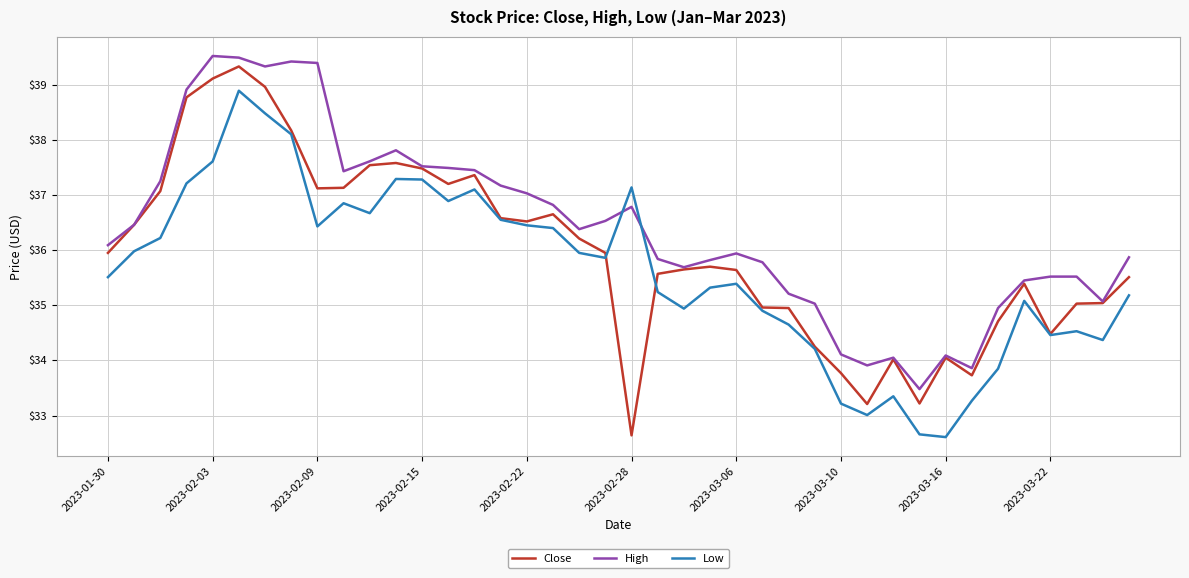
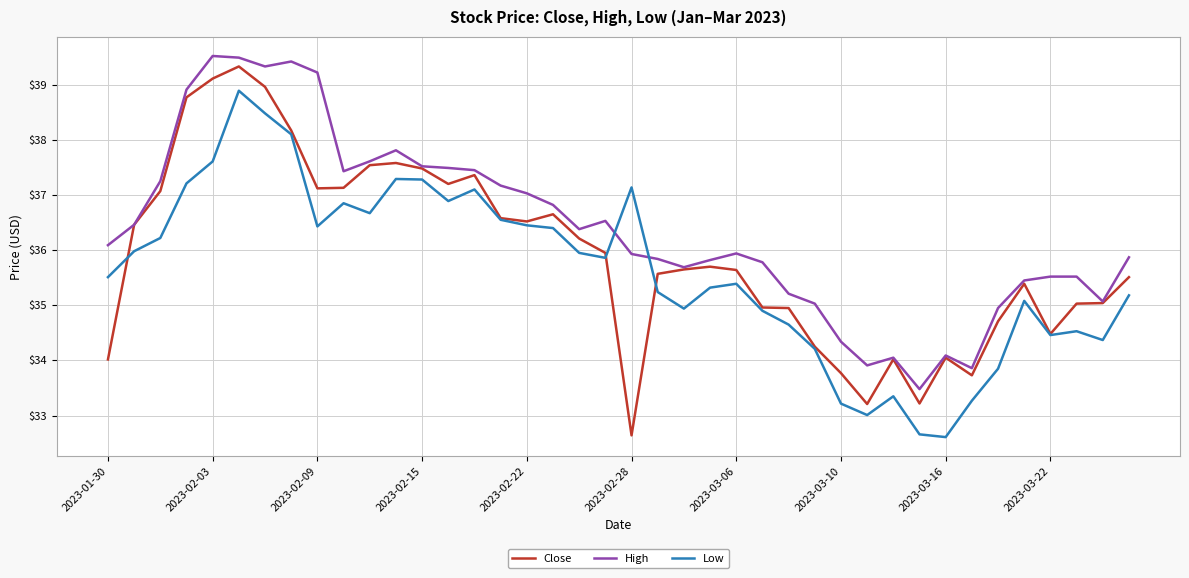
Close, 2023-01-30: $36.0 -> $34.0
High, 2023-02-09: $39.4 -> $39.2
High, 2023-02-28: $36.8 -> $35.9
High, 2023-03-10: $34.1 -> $34.3
